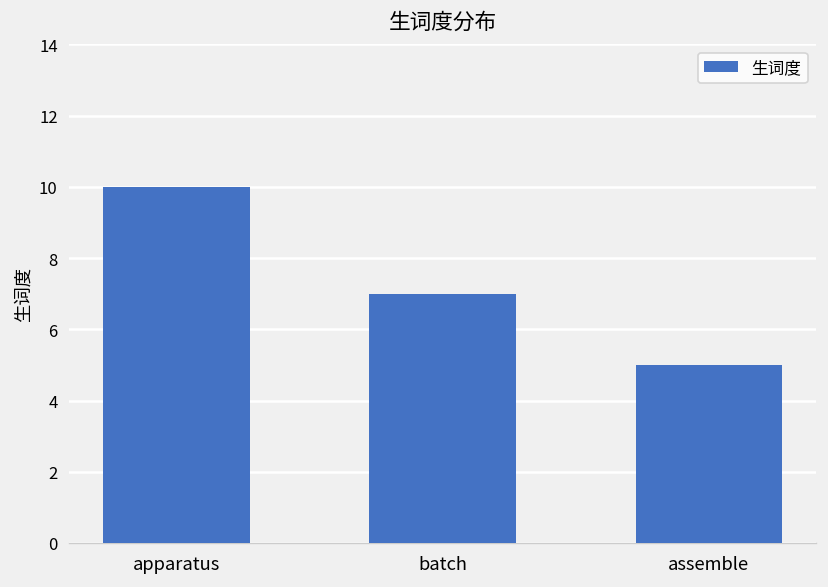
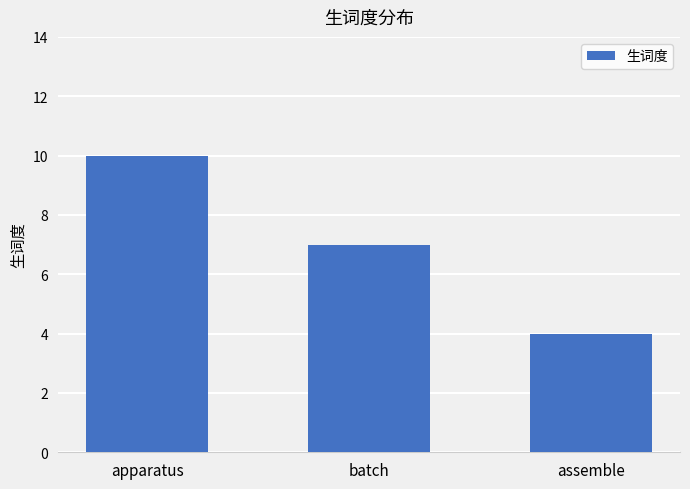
assemble: 5 -> 4
